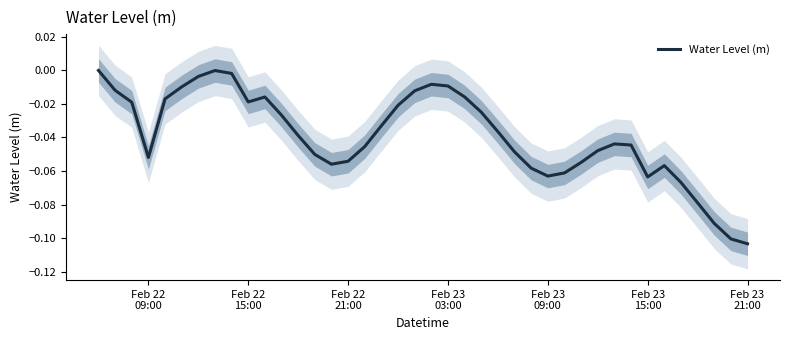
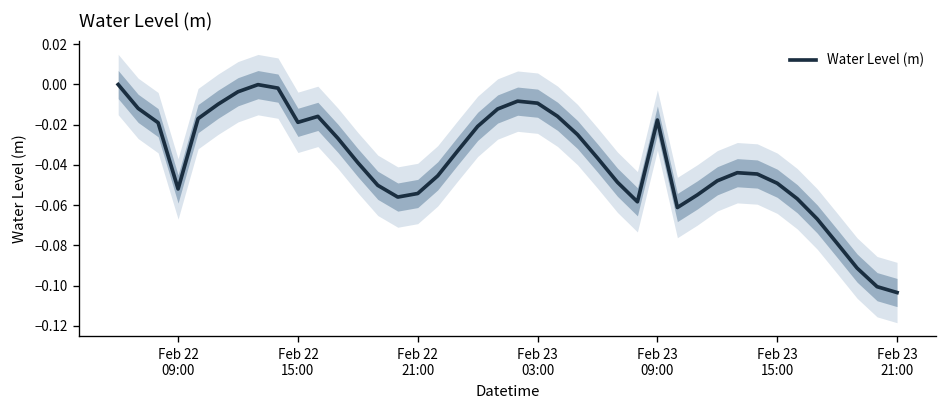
Water Level (m), Feb 23 09:00: -0.063 -> -0.018
Water Level (m), Feb 23 15:00: -0.064 -> -0.049
